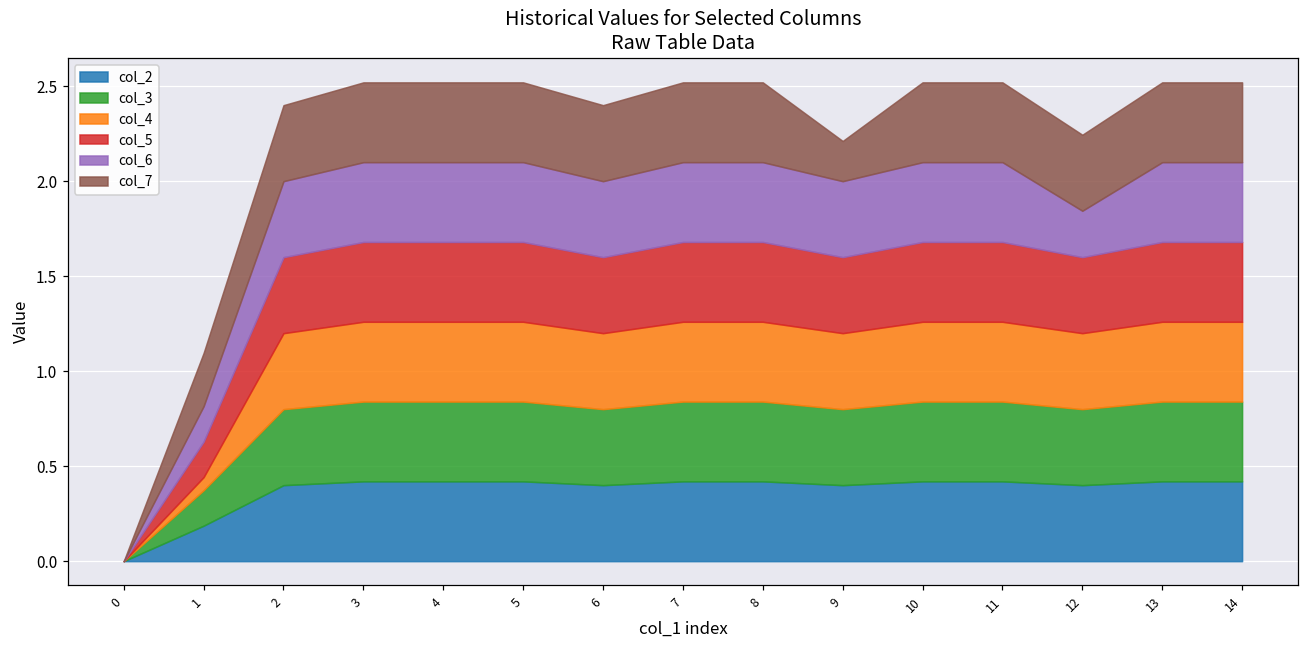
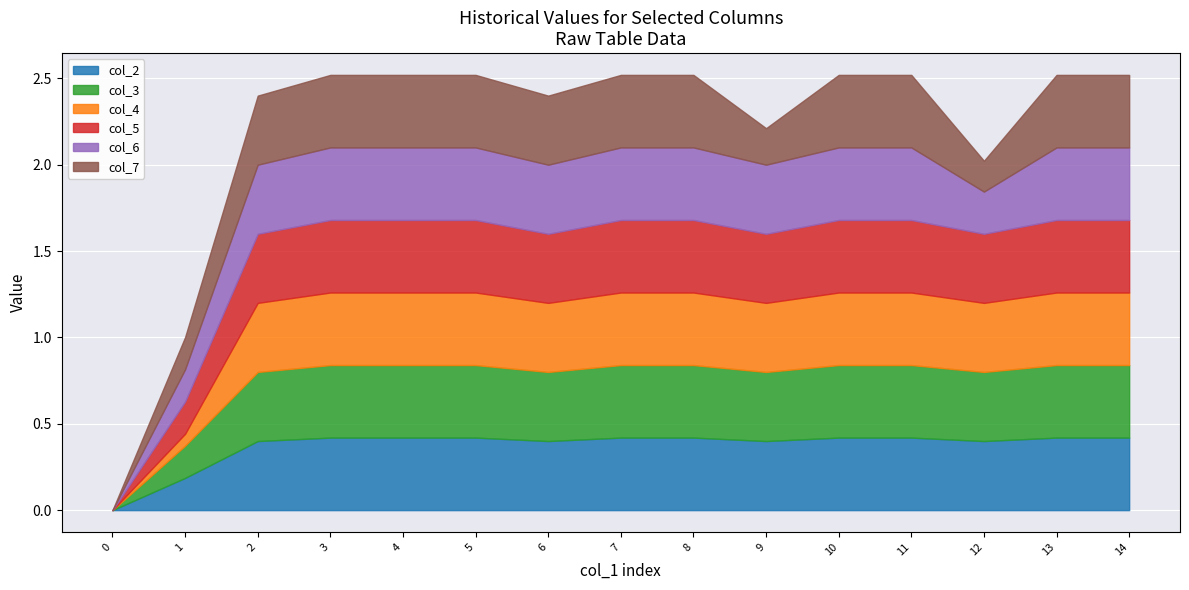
col_7, 1: 0.28 -> 0.19
col_7, 12: 0.40 -> 0.18
